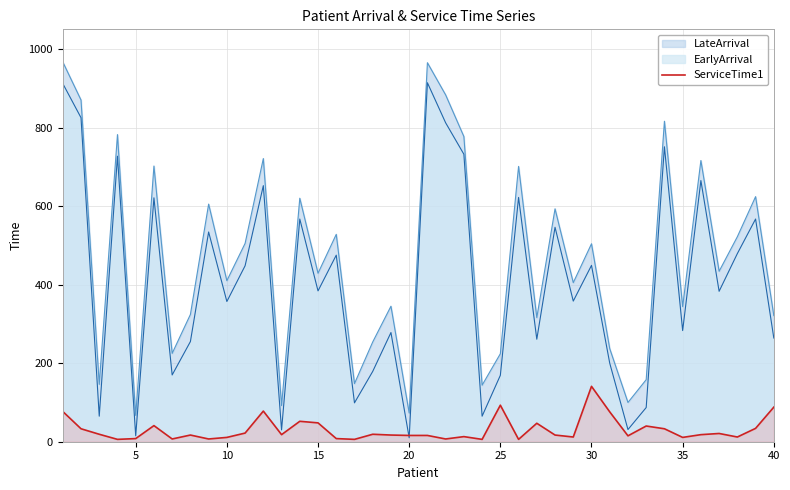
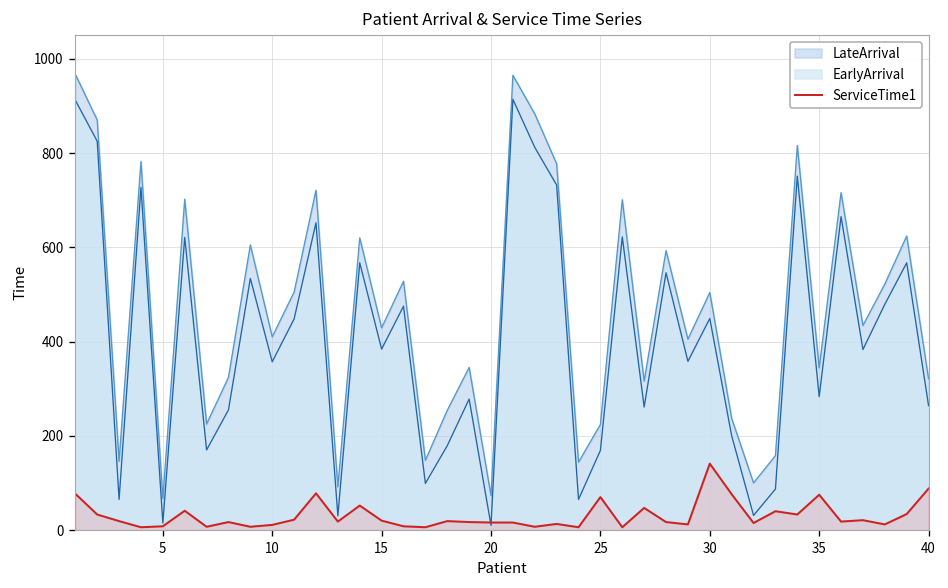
ServiceTime1, 15: 50 -> 20
ServiceTime1, 25: 90 -> 70
ServiceTime1, 35: 10 -> 80
